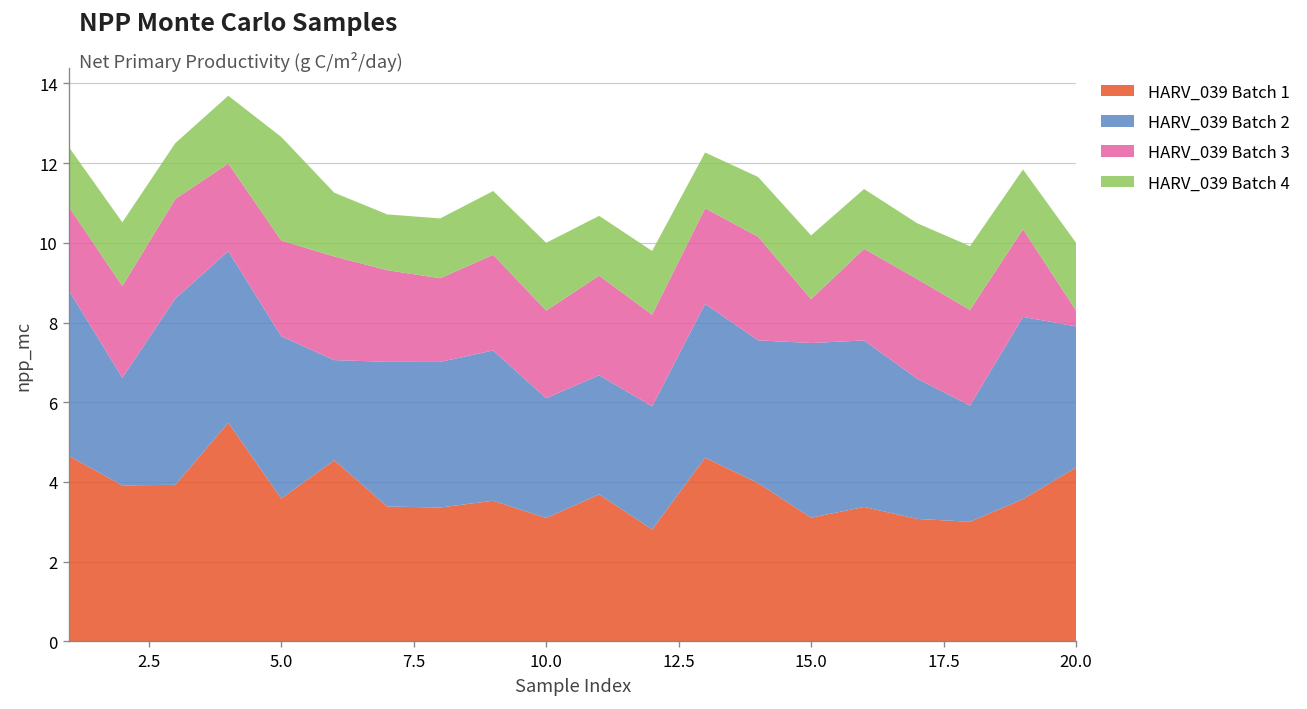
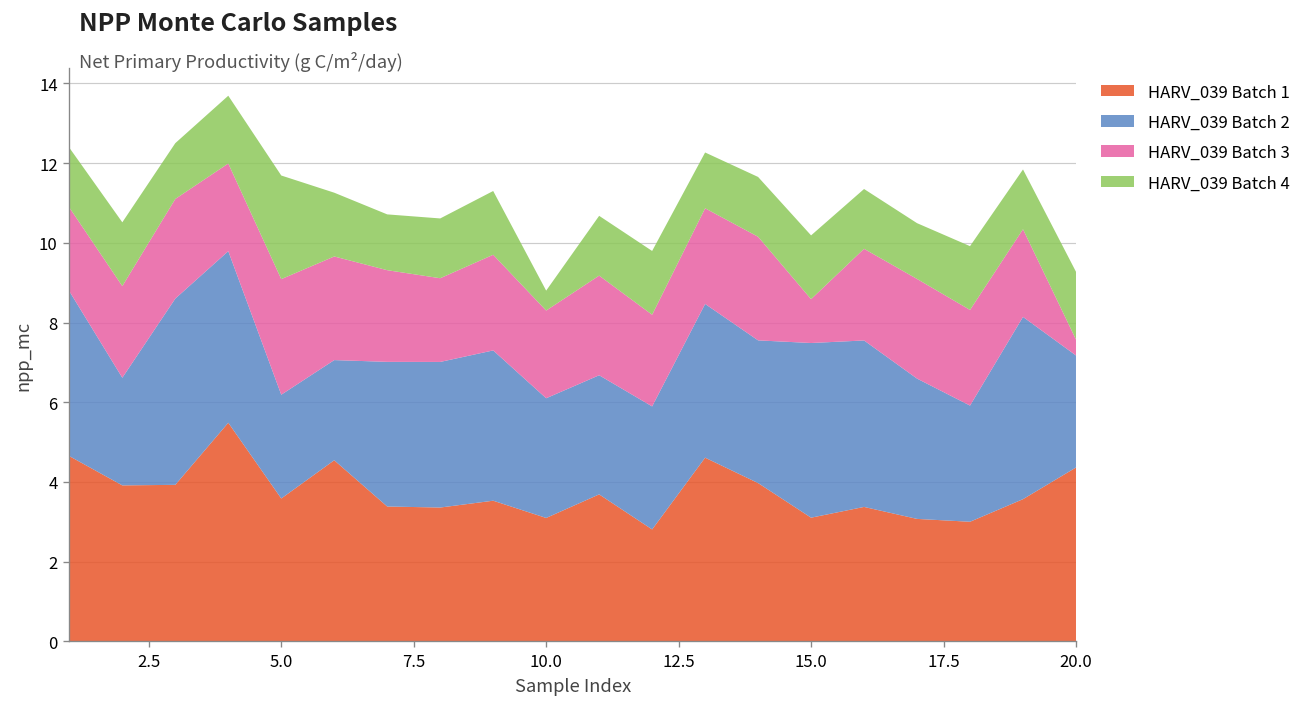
HARV_039 Batch 2, 5.0: 4.1 -> 2.6
HARV_039 Batch 3, 5.0: 2.4 -> 2.9
HARV_039 Batch 4, 10.0: 1.7 -> 0.5
HARV_039 Batch 2, 20.0: 3.5 -> 2.8
